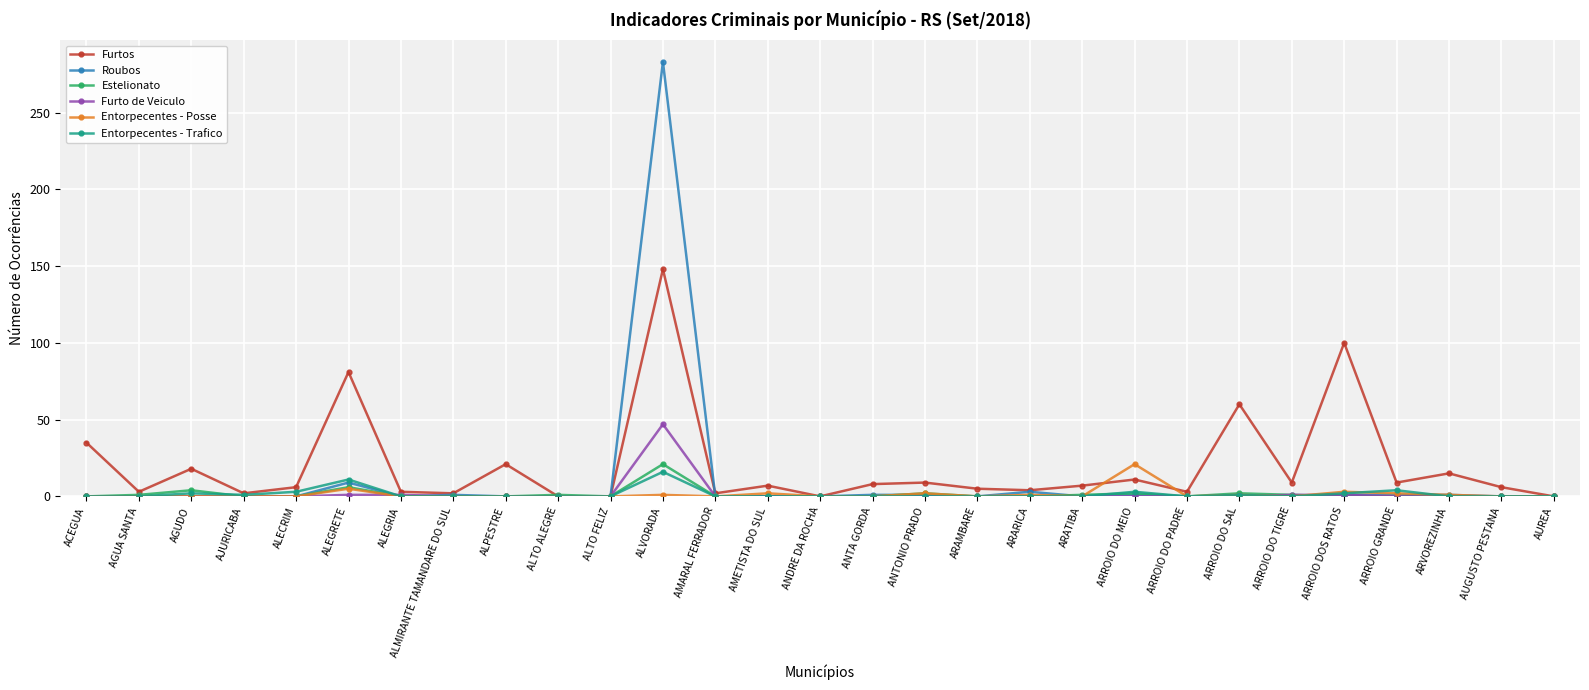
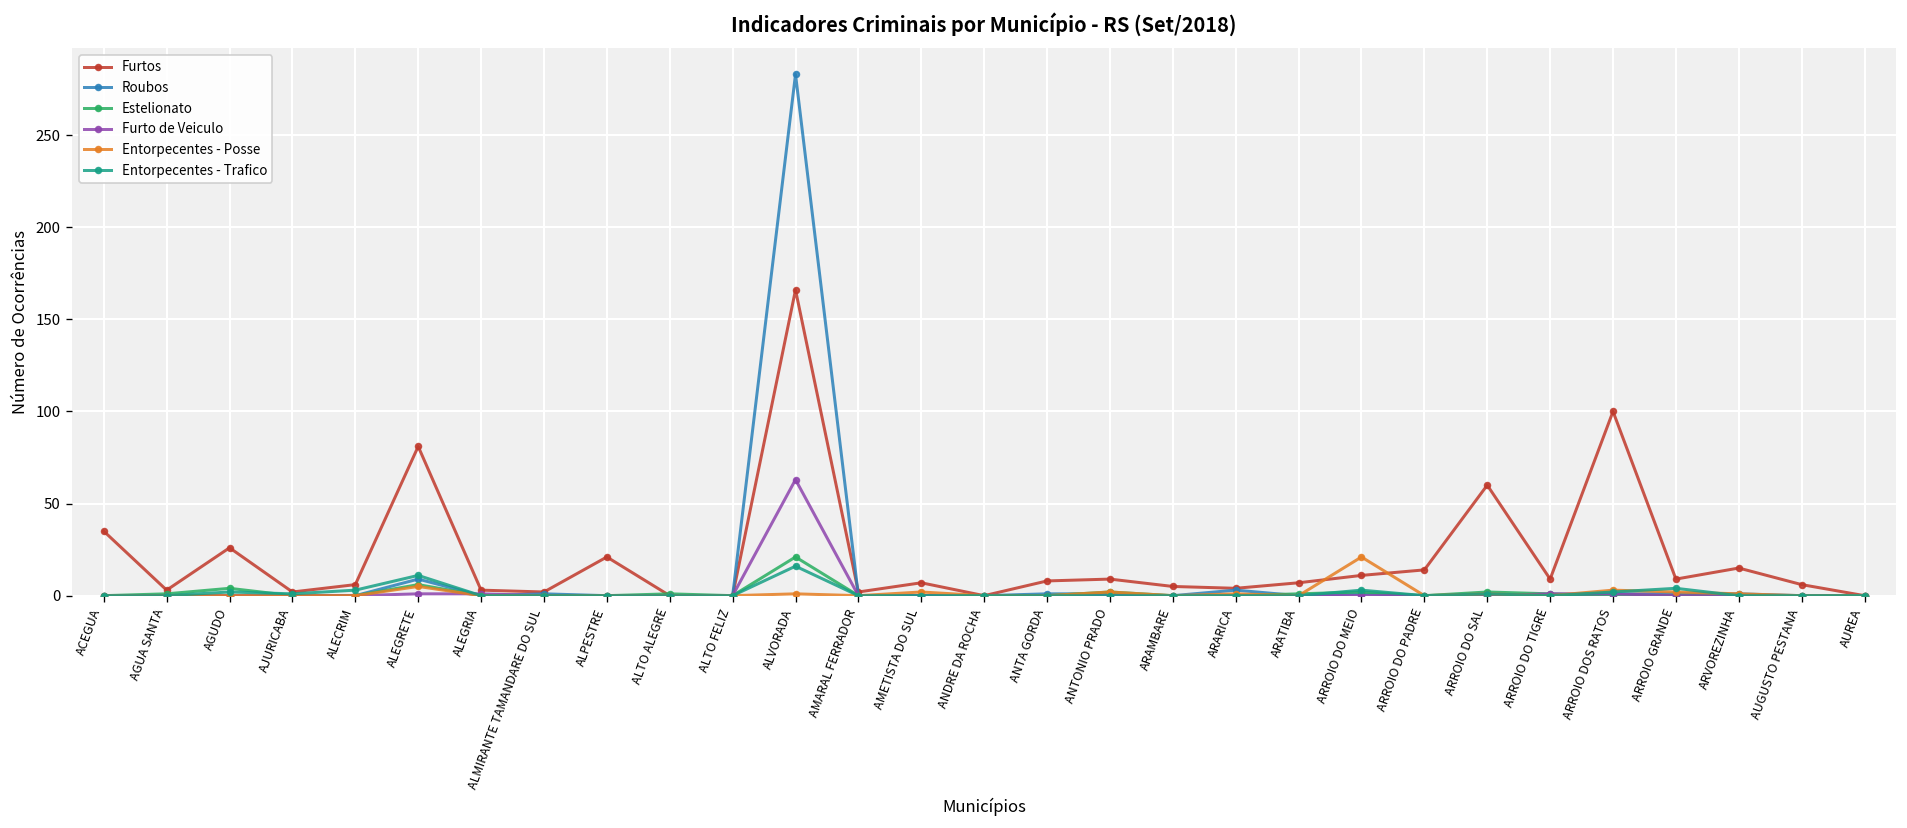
Furtos, AGUDO: 18 -> 26
Furtos, ALVORADA: 148 -> 166
Furto de Veiculo, ALVORADA: 47 -> 63
Furtos, ARROIO DO PADRE: 3 -> 14
